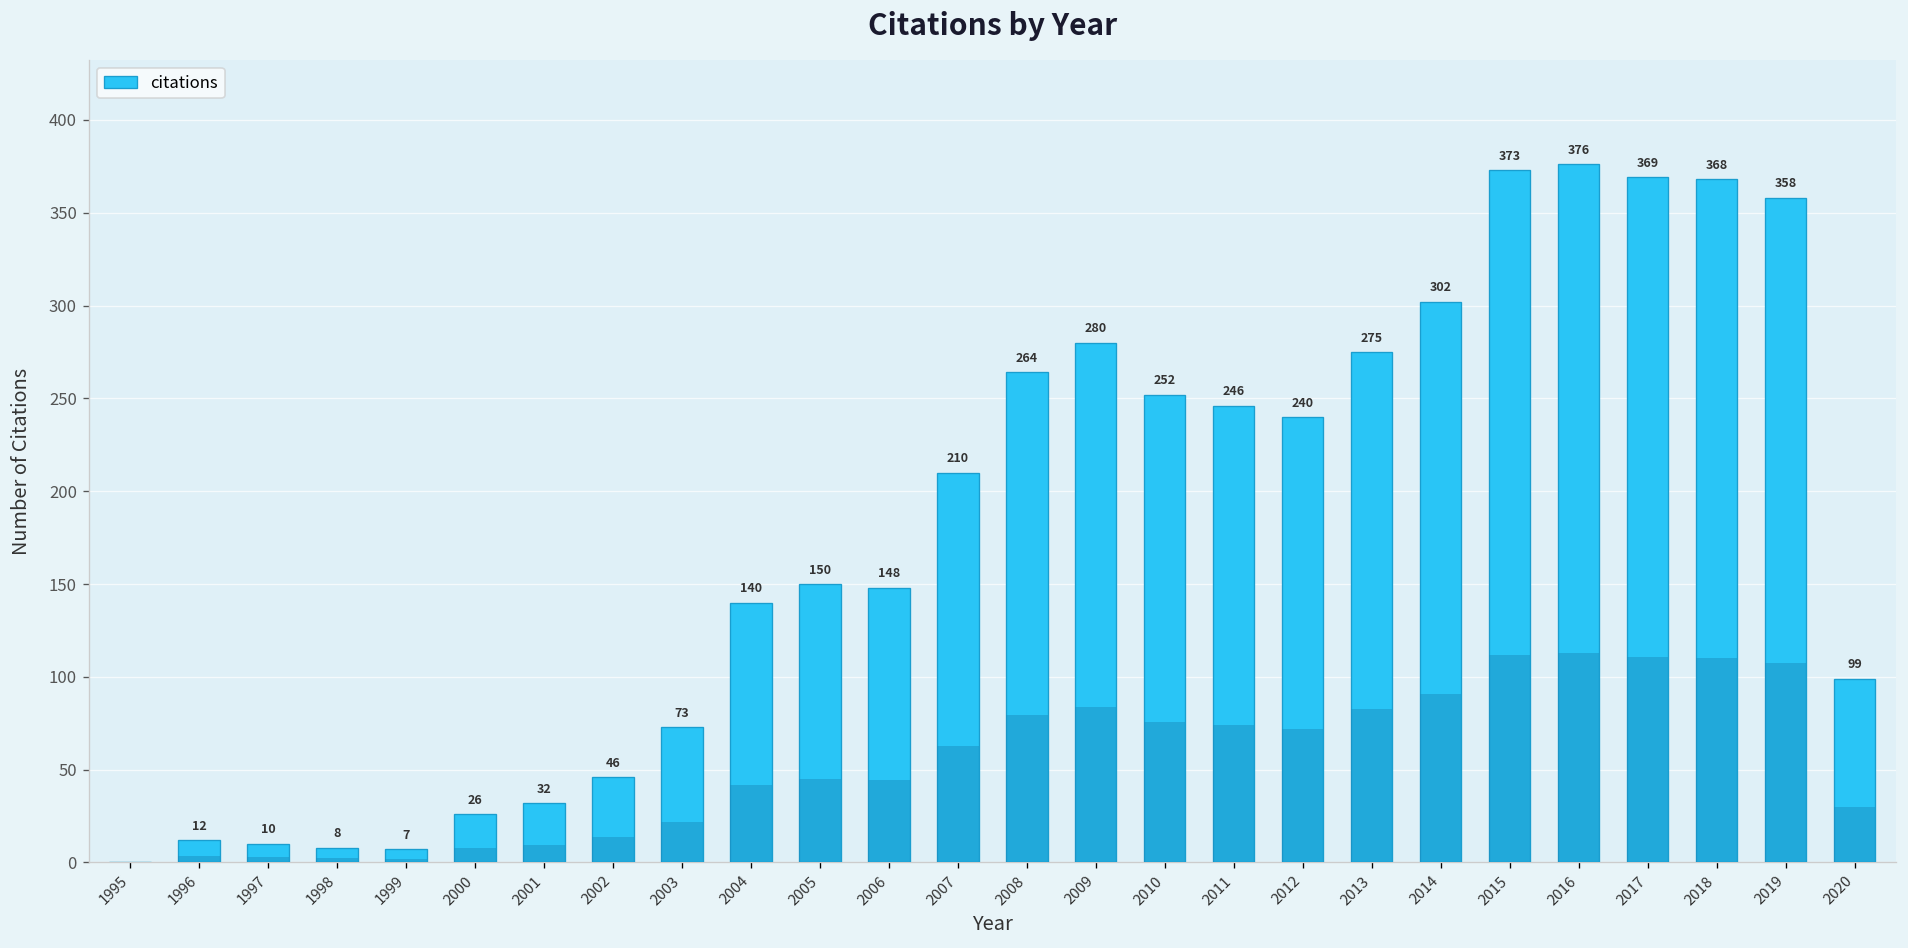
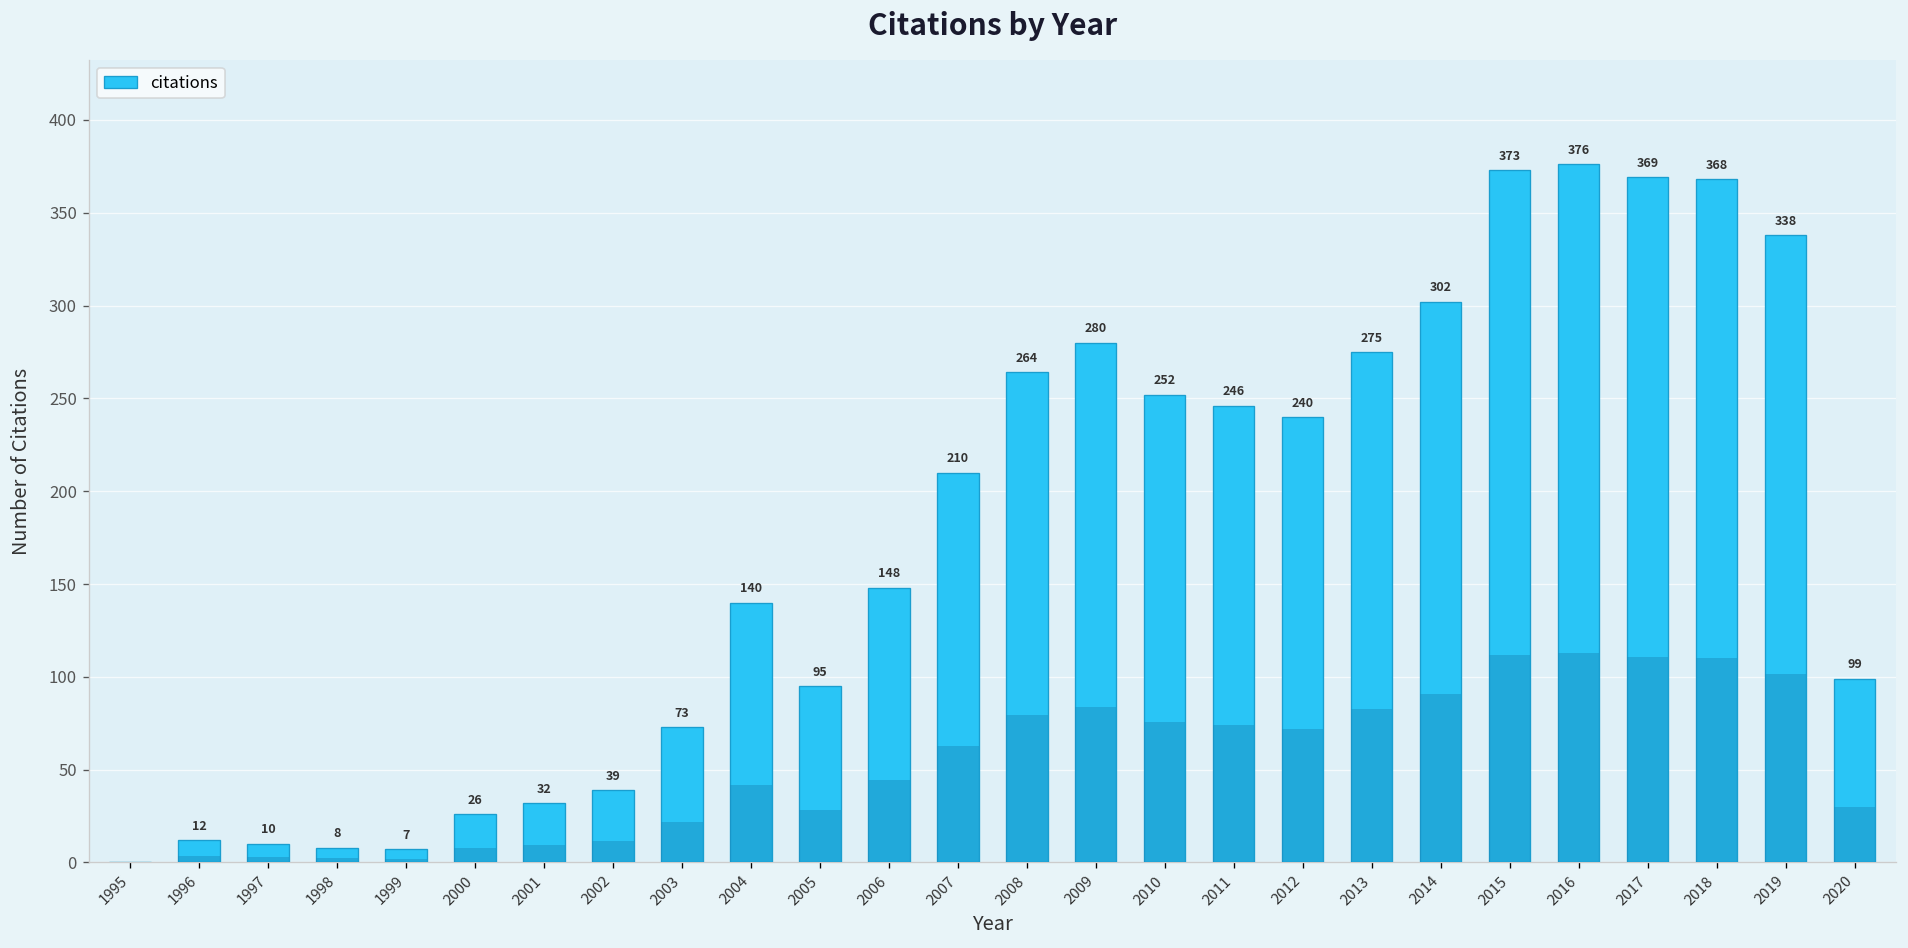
2002: 46 -> 39
2005: 150 -> 95
2019: 358 -> 338
